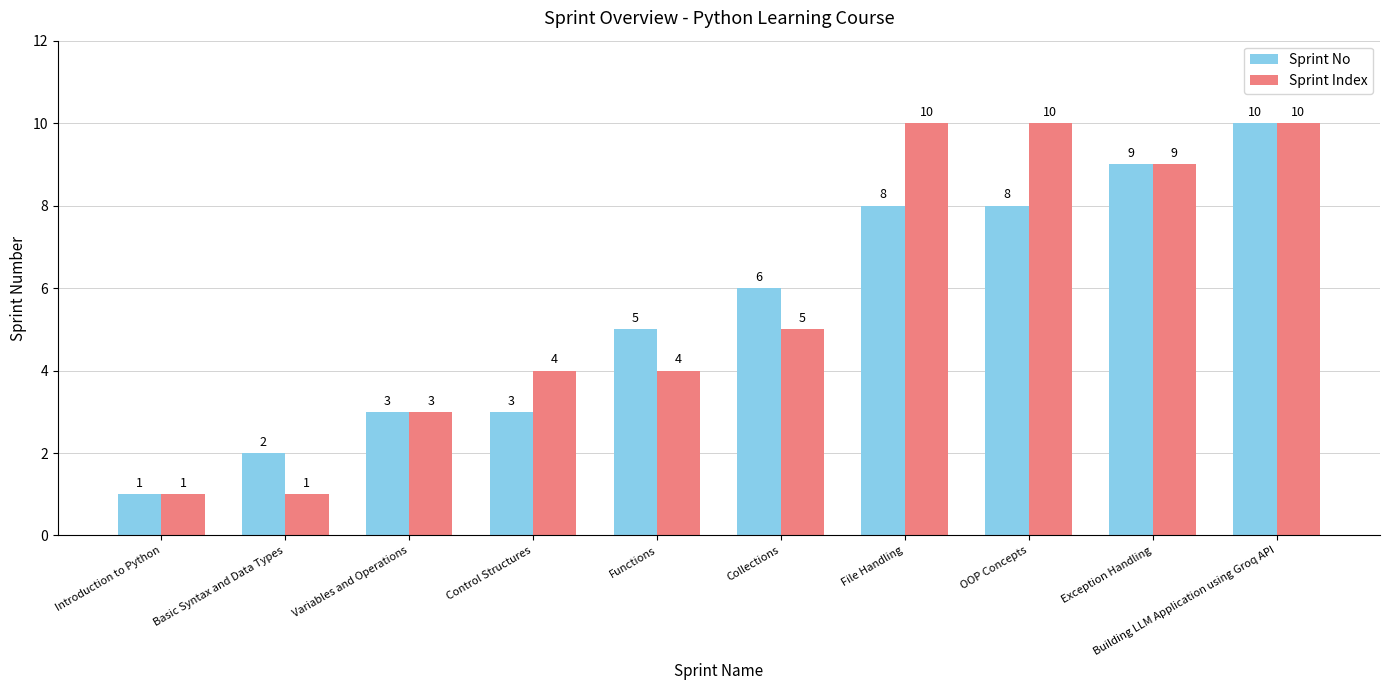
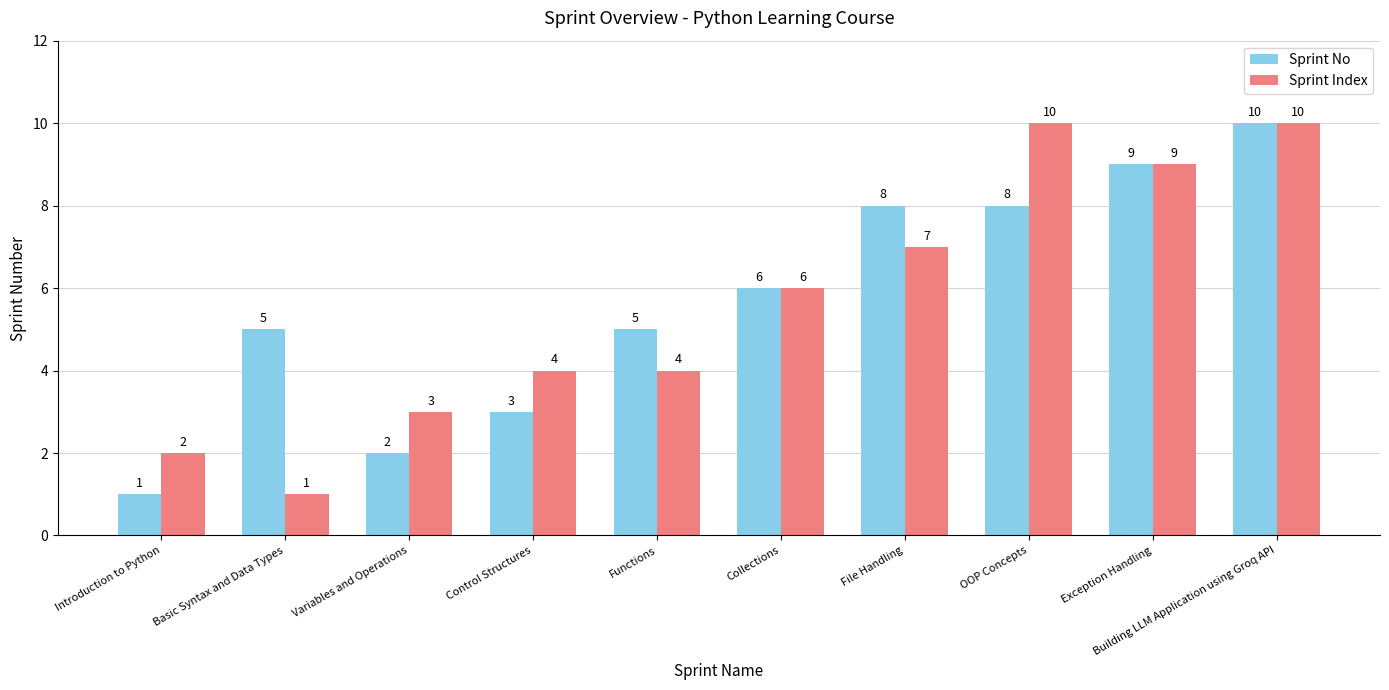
Sprint Index, Introduction to Python: 1 -> 2
Sprint No, Basic Syntax and Data Types: 2 -> 5
Sprint No, Variables and Operations: 3 -> 2
Sprint Index, Collections: 5 -> 6
Sprint Index, File Handling: 10 -> 7
